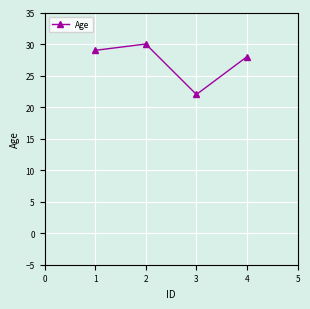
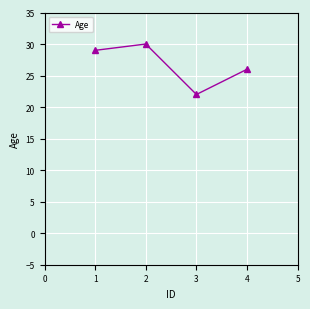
4: 28 -> 26
